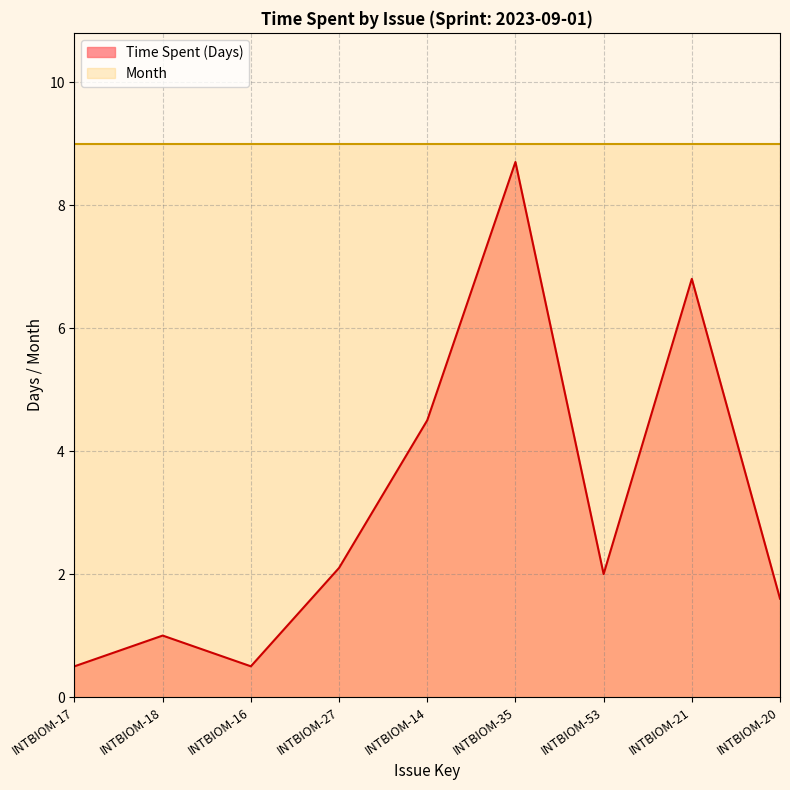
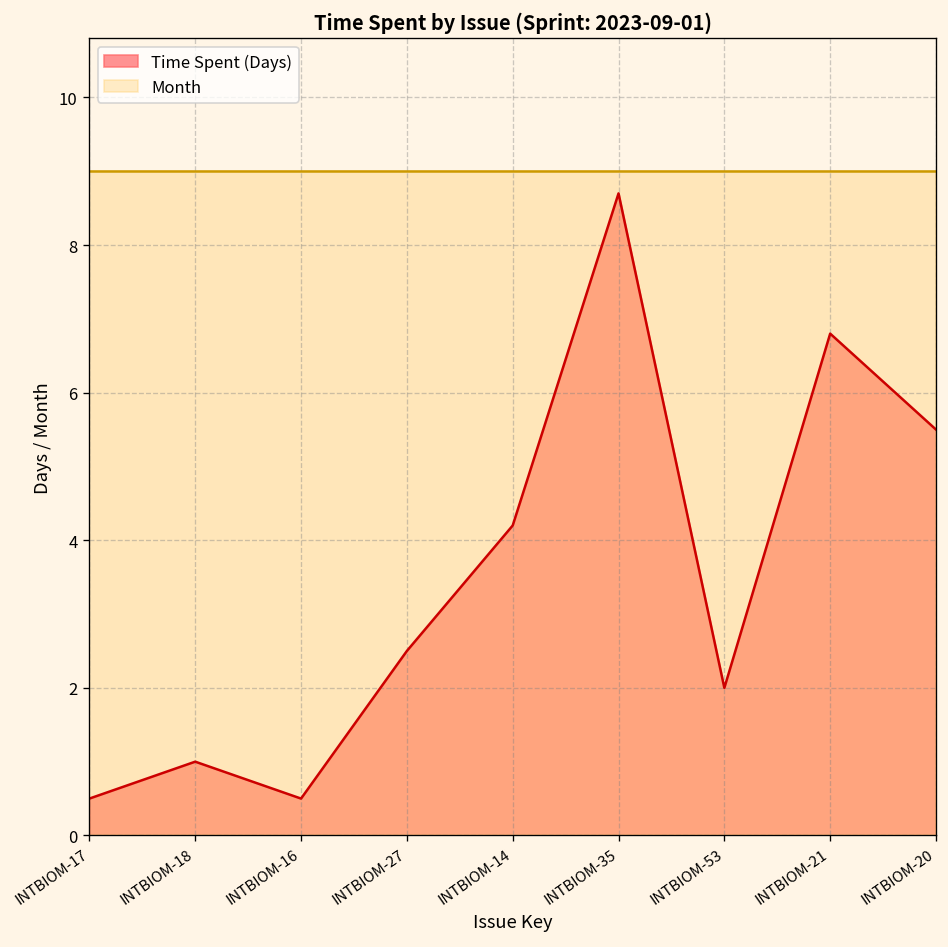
Time Spent (Days), INTBIOM-27: 2.1 -> 2.5
Time Spent (Days), INTBIOM-14: 4.5 -> 4.2
Time Spent (Days), INTBIOM-20: 1.6 -> 5.5
